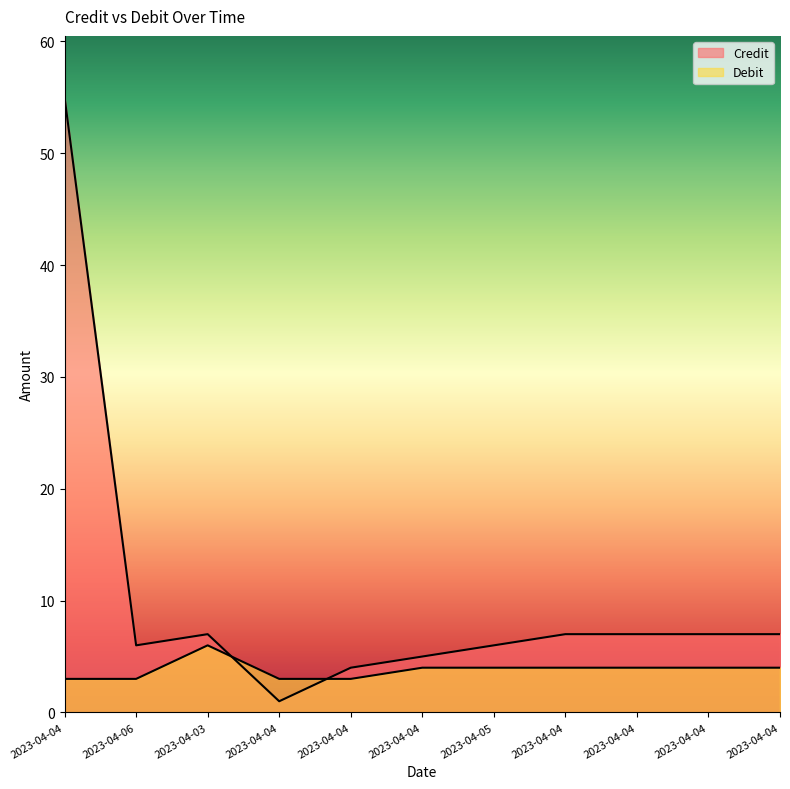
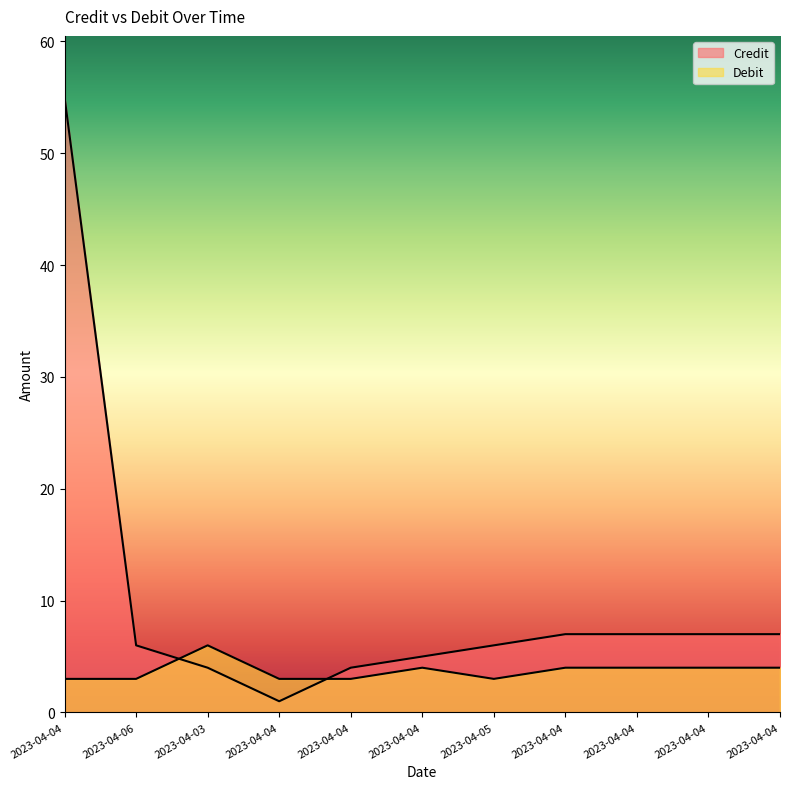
Credit, 2023-04-03: 7 -> 4
Debit, 2023-04-05: 4 -> 3
